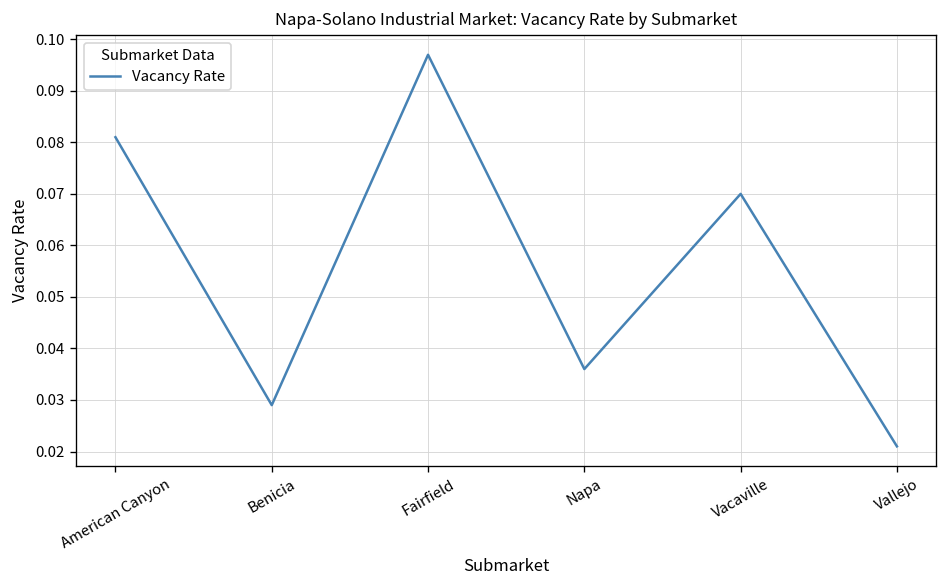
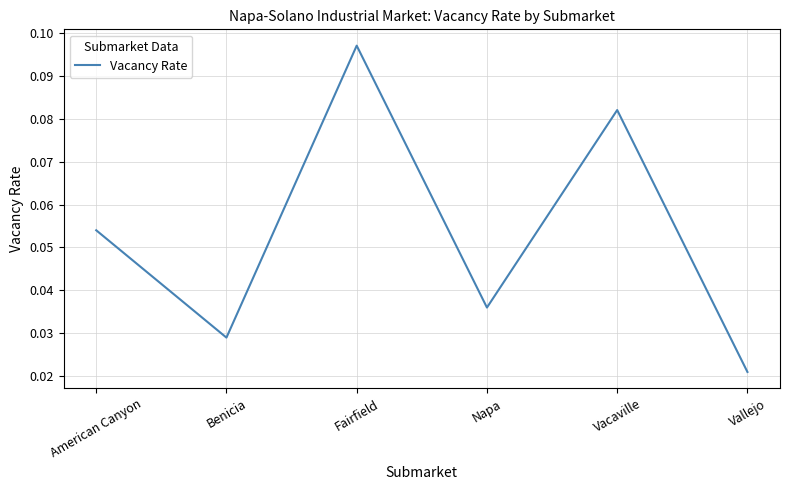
American Canyon: 0.081 -> 0.054
Vacaville: 0.070 -> 0.082
